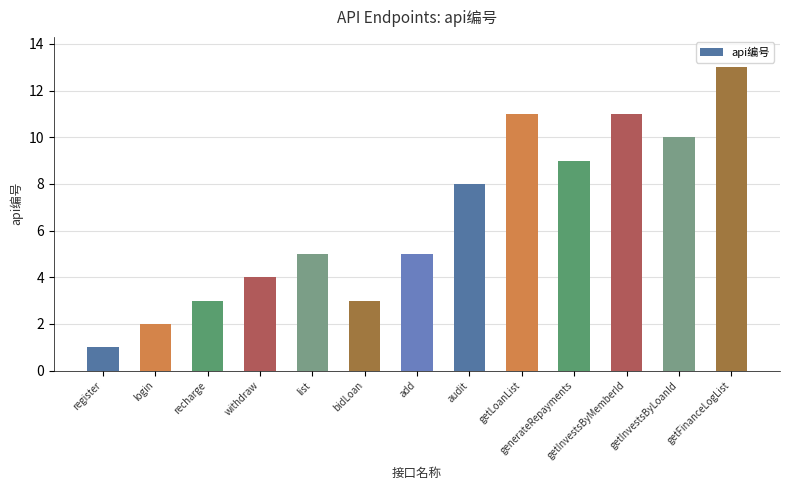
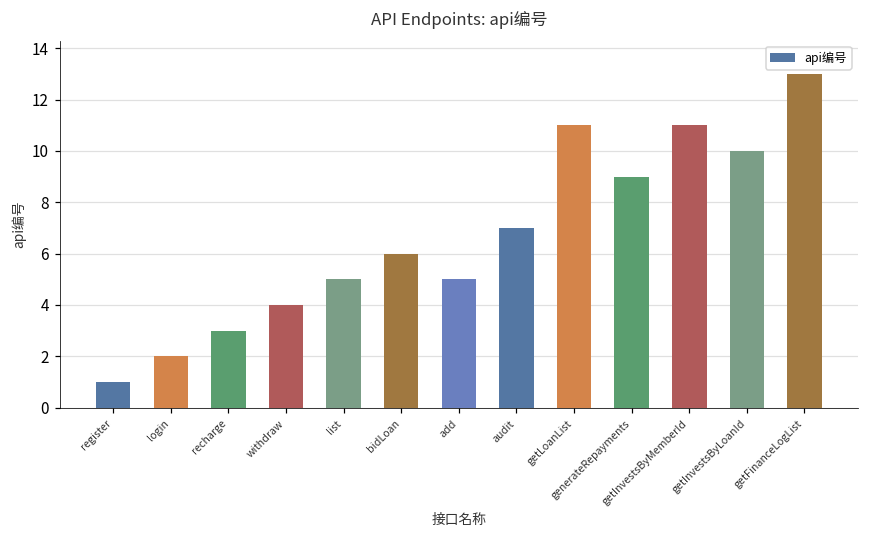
bidLoan: 3 -> 6
audit: 8 -> 7
